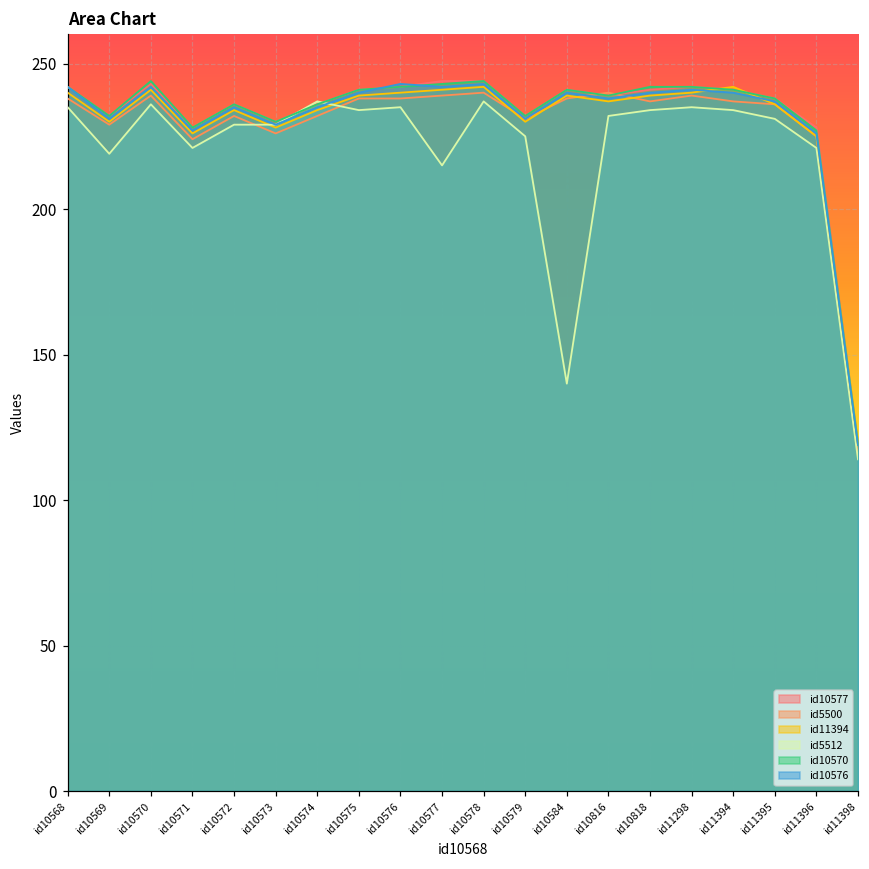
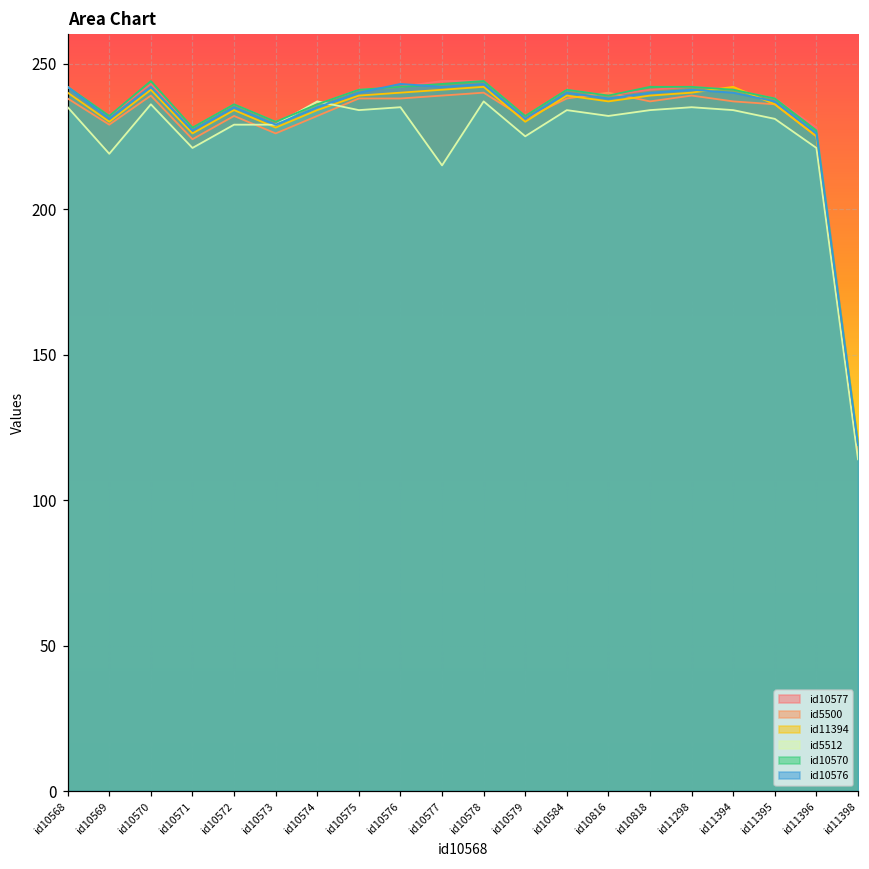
id5512, id10584: 140 -> 234
